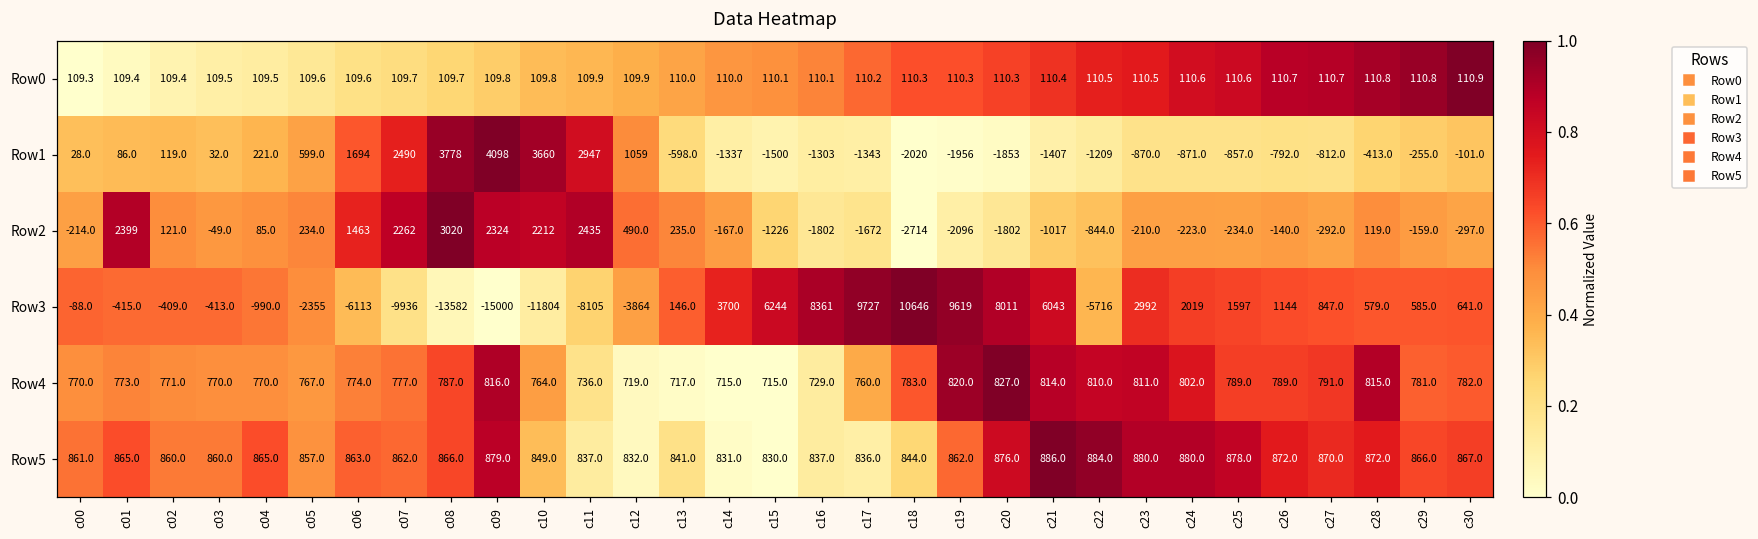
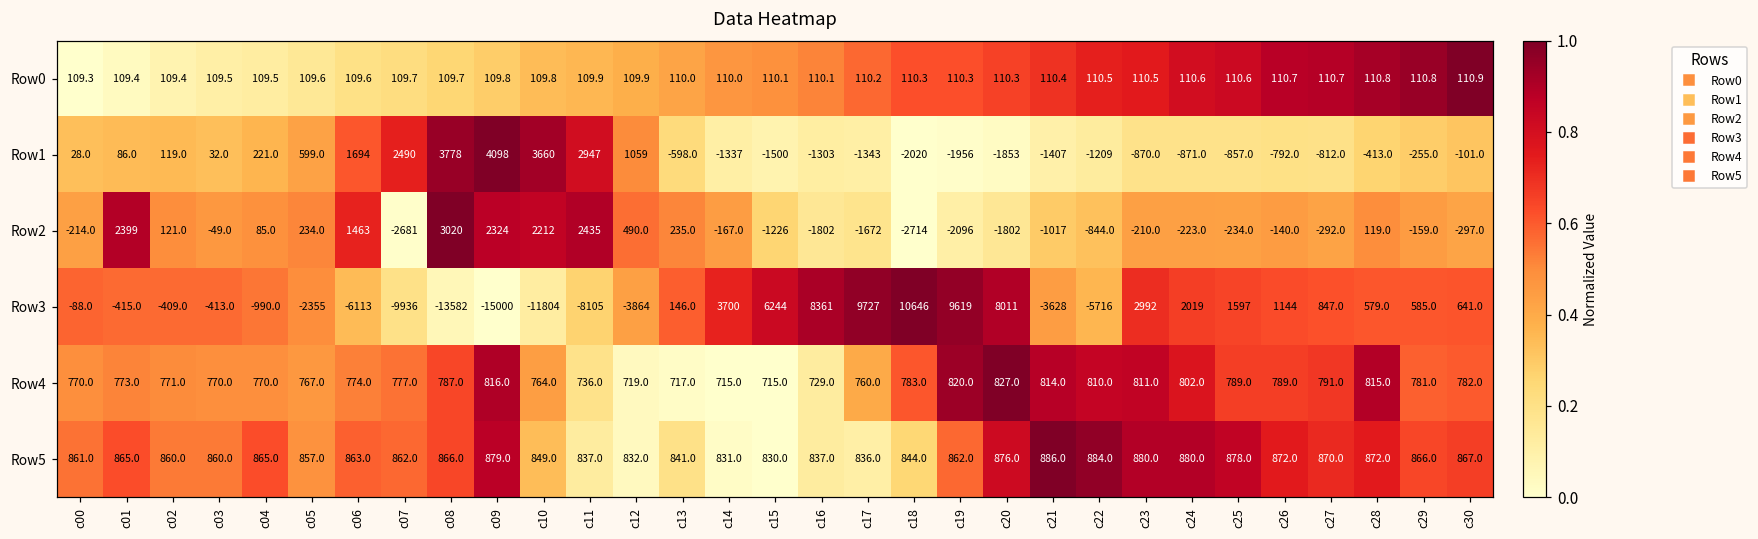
Row2, c07: 2262 -> -2681
Row3, c21: 6043 -> -3628
